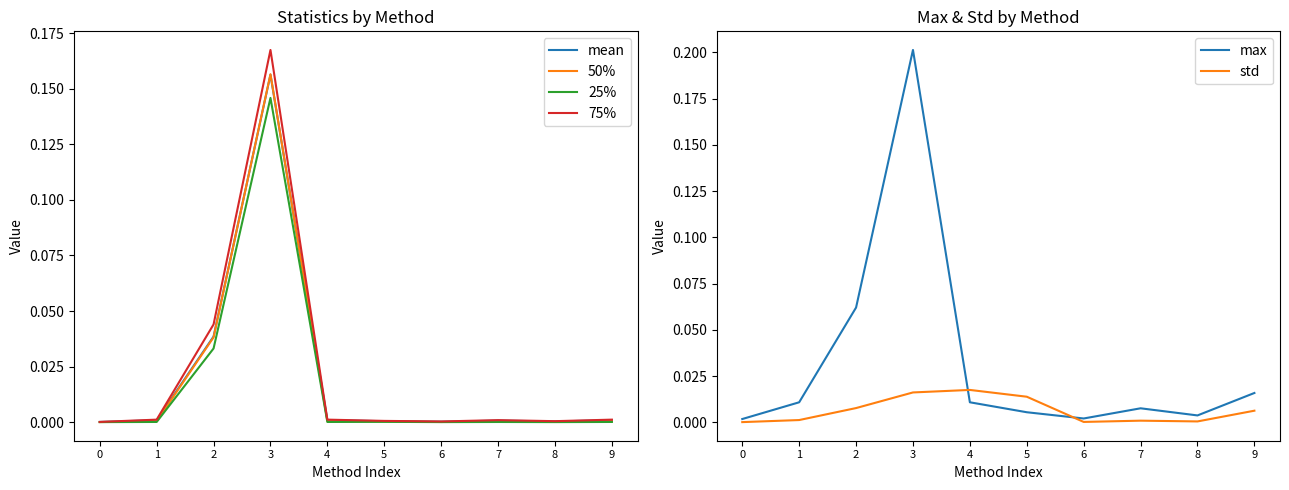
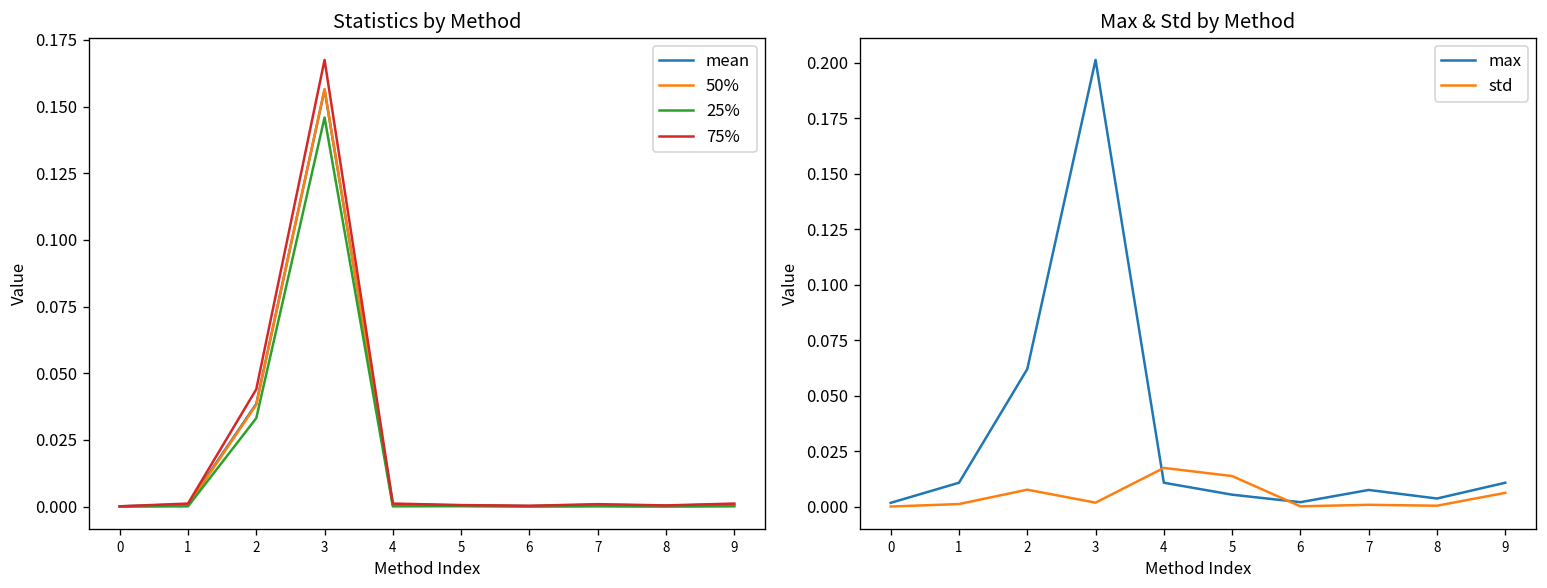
Max & Std by Method, std, 3: 0.016 -> 0.002
Max & Std by Method, max, 9: 0.016 -> 0.011
